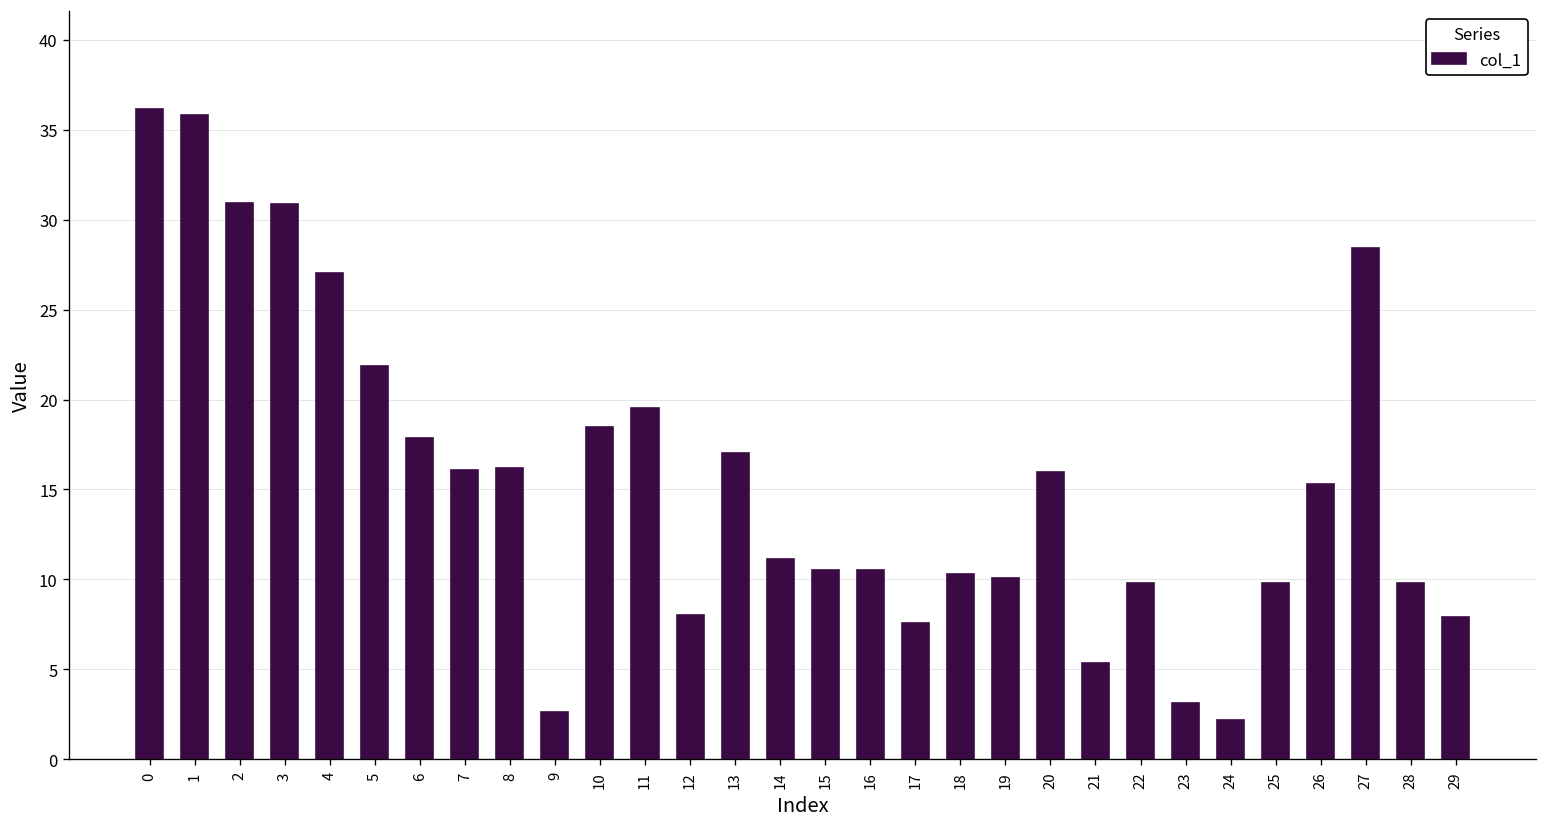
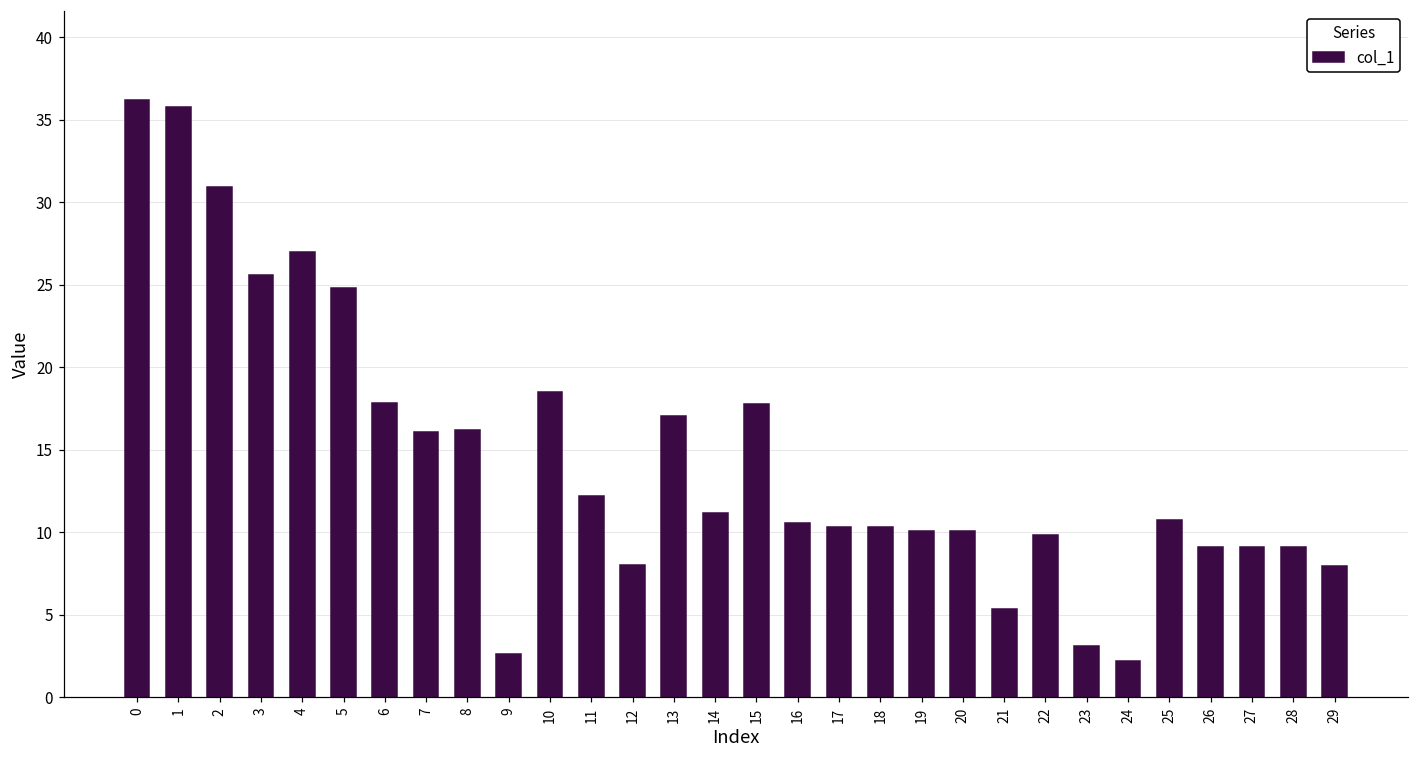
3: 30.8 -> 25.6
5: 21.9 -> 24.8
11: 19.5 -> 12.2
15: 10.5 -> 17.7
17: 7.6 -> 10.3
20: 16.0 -> 10.1
25: 9.8 -> 10.7
26: 15.3 -> 9.1
27: 28.4 -> 9.1
28: 9.8 -> 9.1
